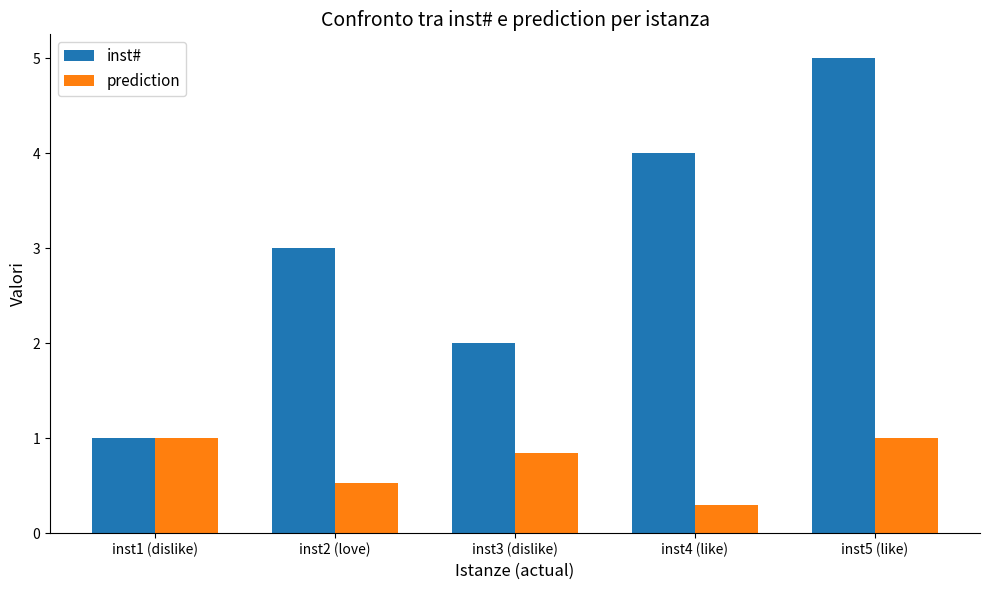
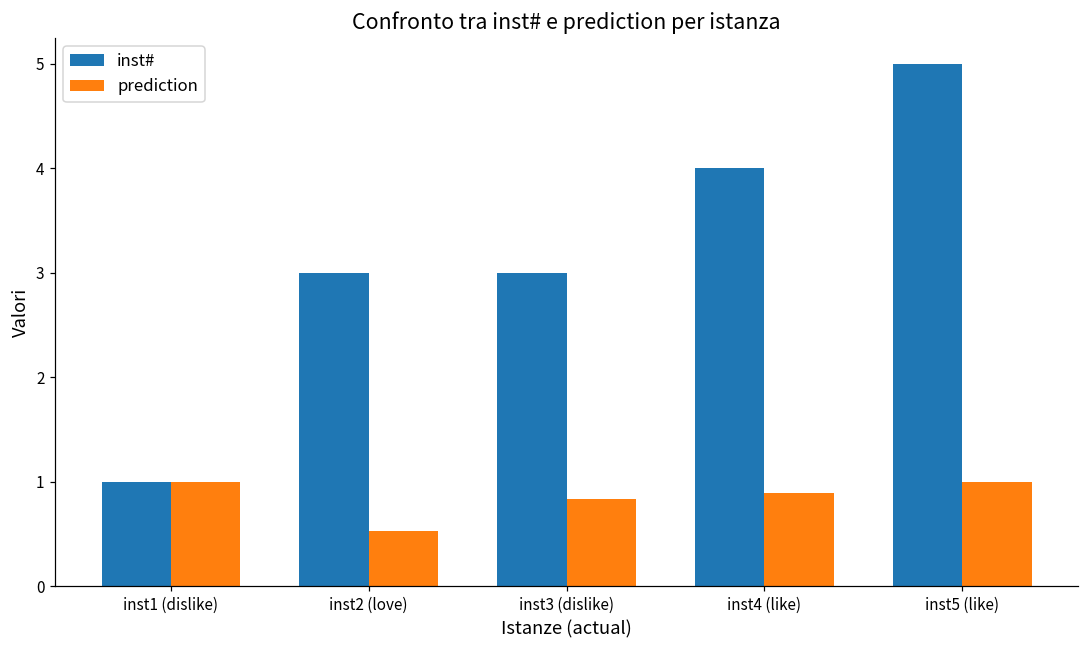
inst#, inst3 (dislike): 2 -> 3
prediction, inst4 (like): 0.3 -> 0.9
